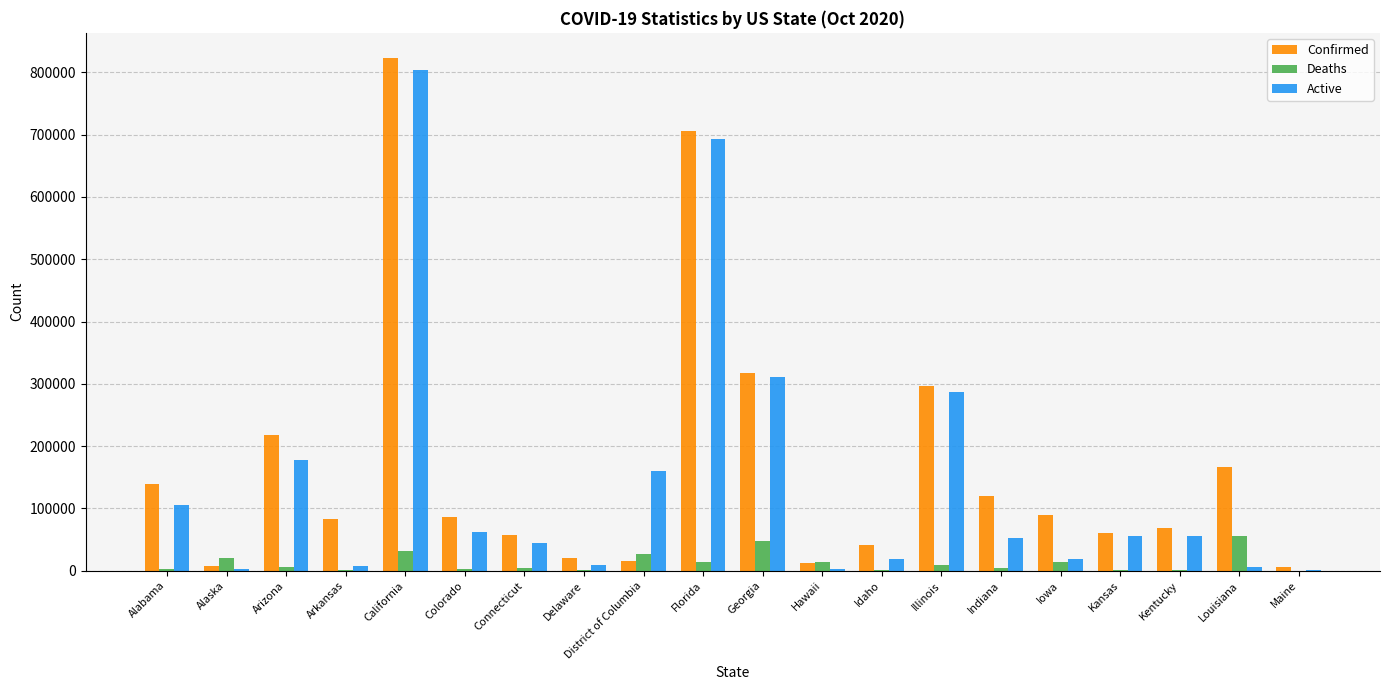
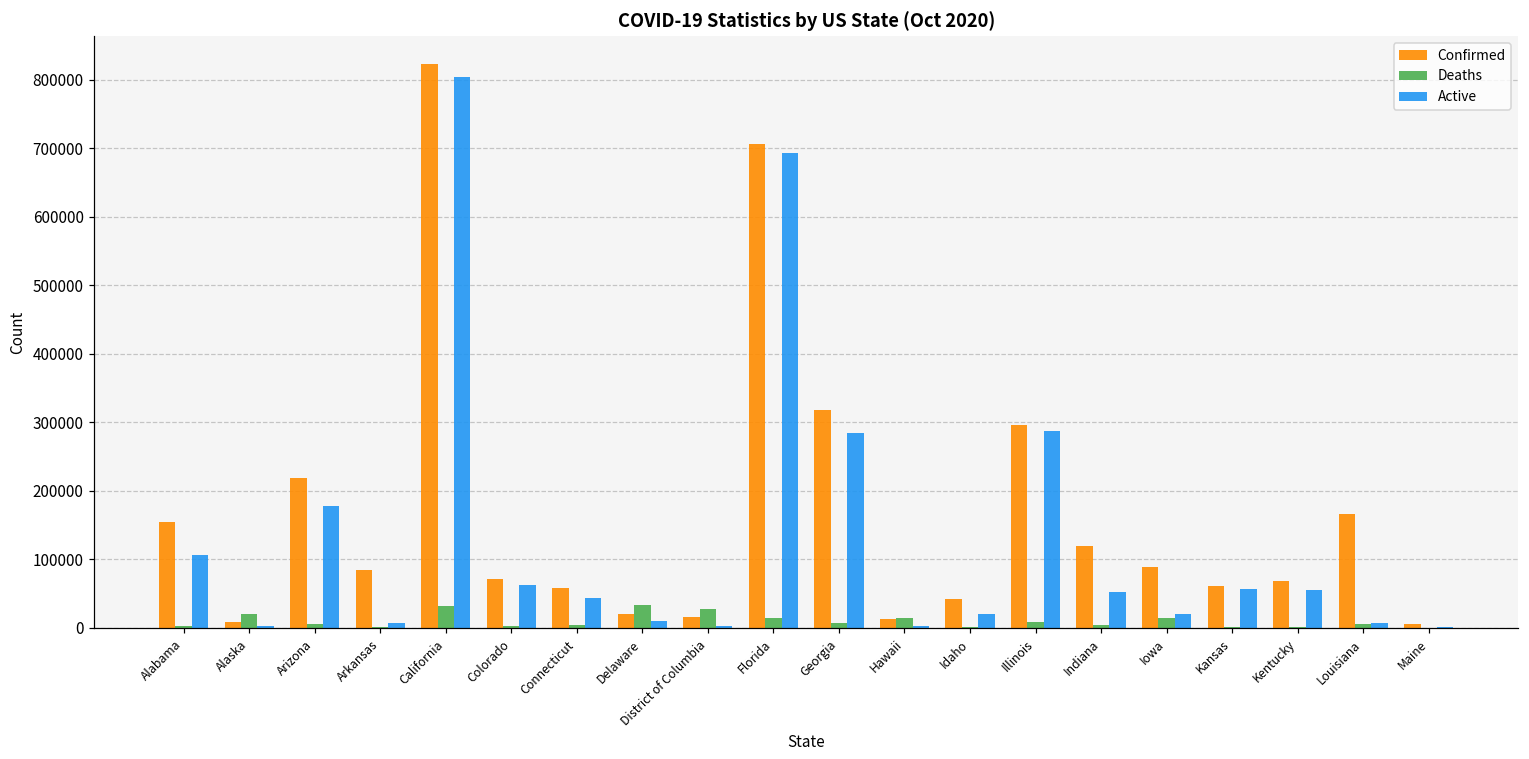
Confirmed, Alabama: 140000 -> 150000
Confirmed, Colorado: 90000 -> 70000
Deaths, Delaware: 0 -> 30000
Active, District of Columbia: 160000 -> 0
Deaths, Georgia: 50000 -> 10000
Active, Georgia: 310000 -> 280000
Deaths, Louisiana: 60000 -> 10000
